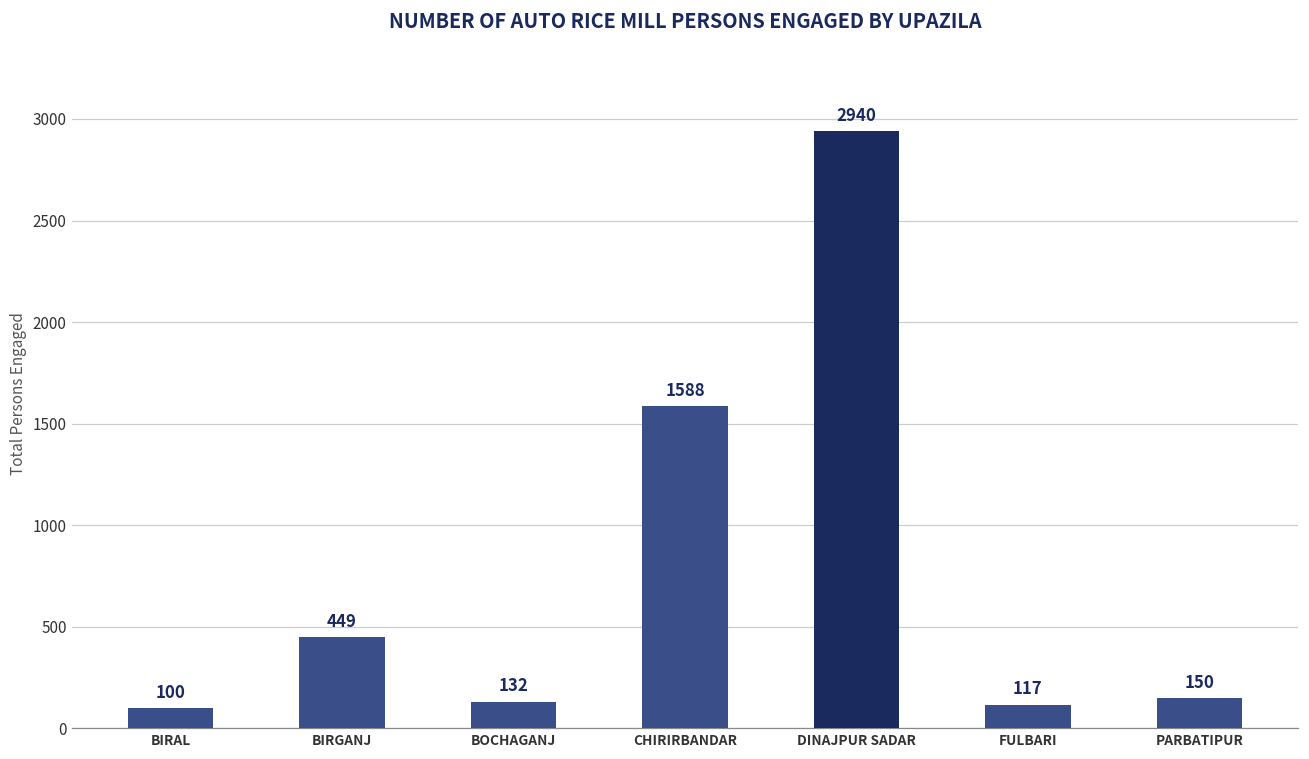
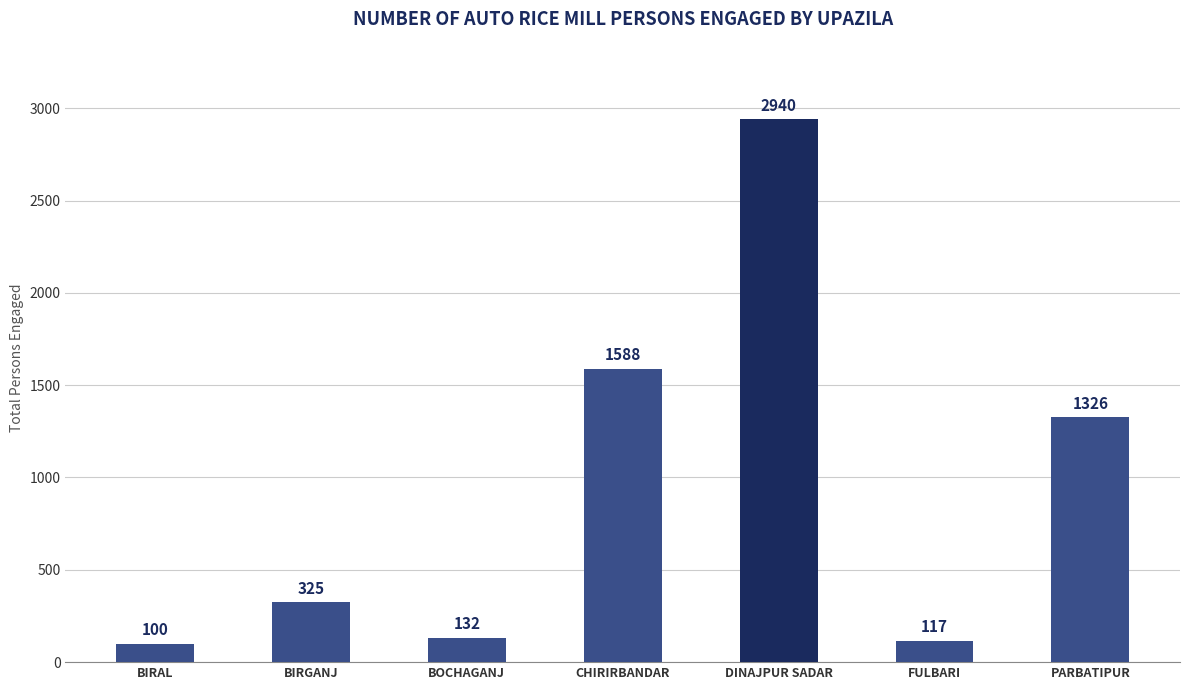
BIRGANJ: 449 -> 325
PARBATIPUR: 150 -> 1326
